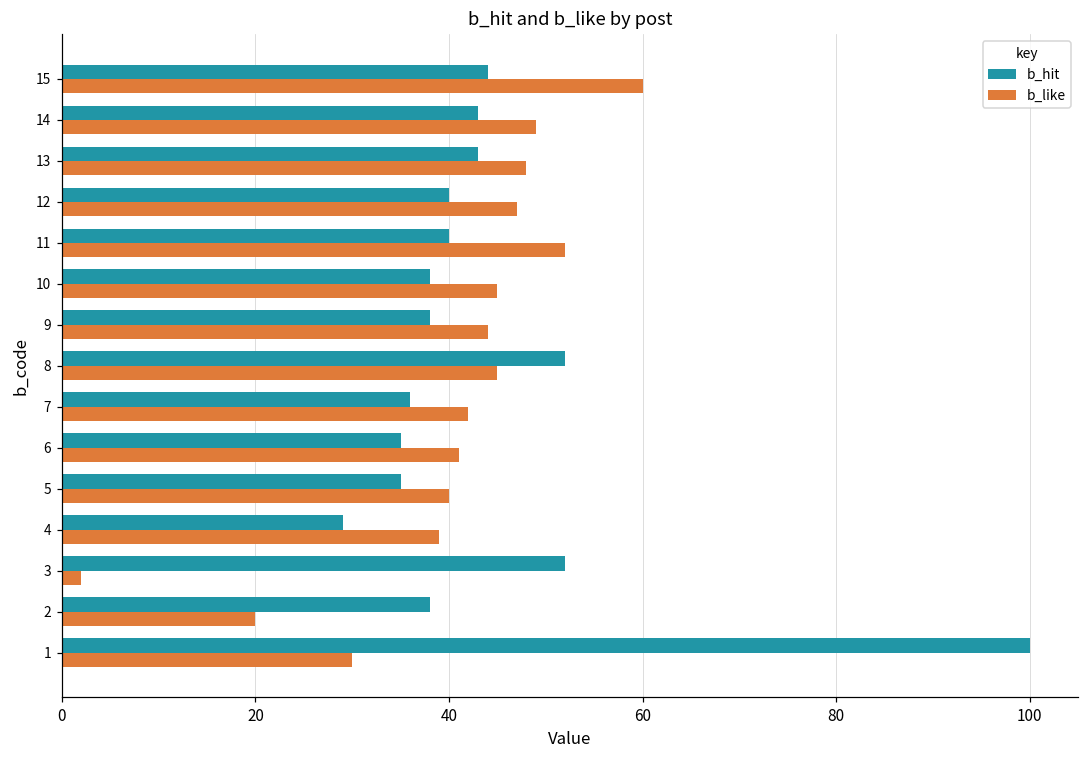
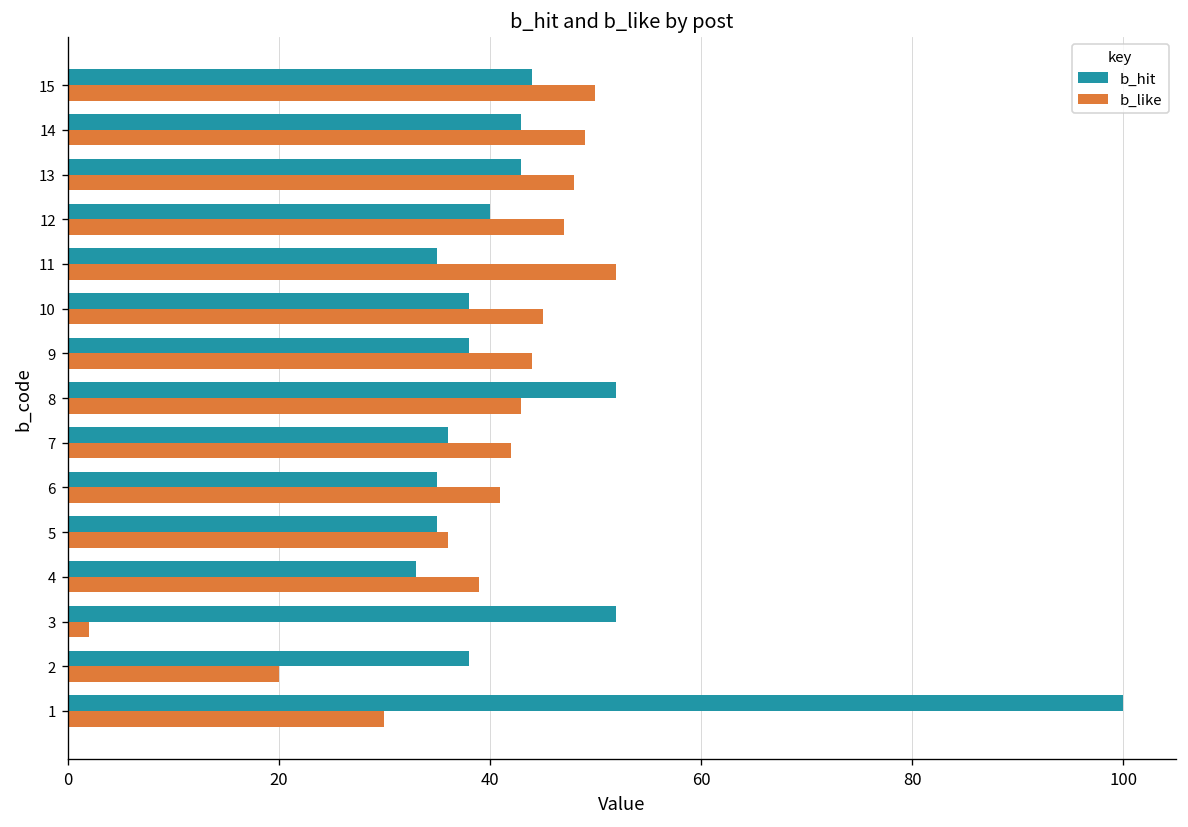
b_like, 15: 60 -> 50
b_hit, 11: 40 -> 35
b_like, 8: 45 -> 43
b_like, 5: 40 -> 36
b_hit, 4: 29 -> 33
